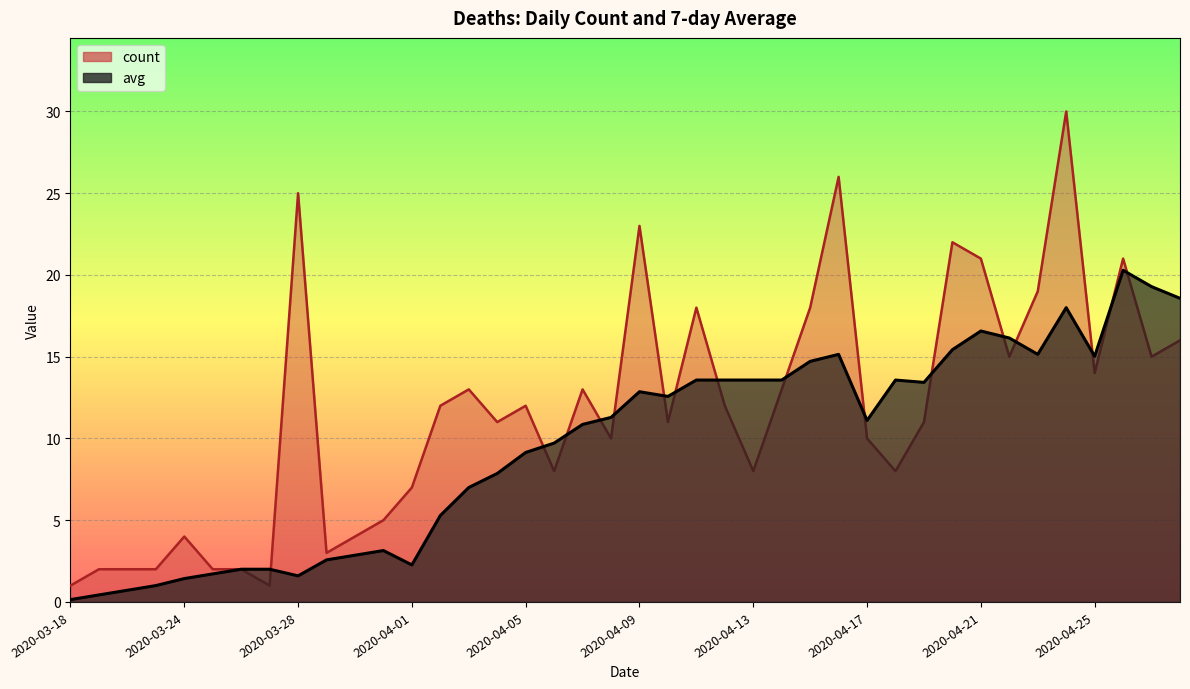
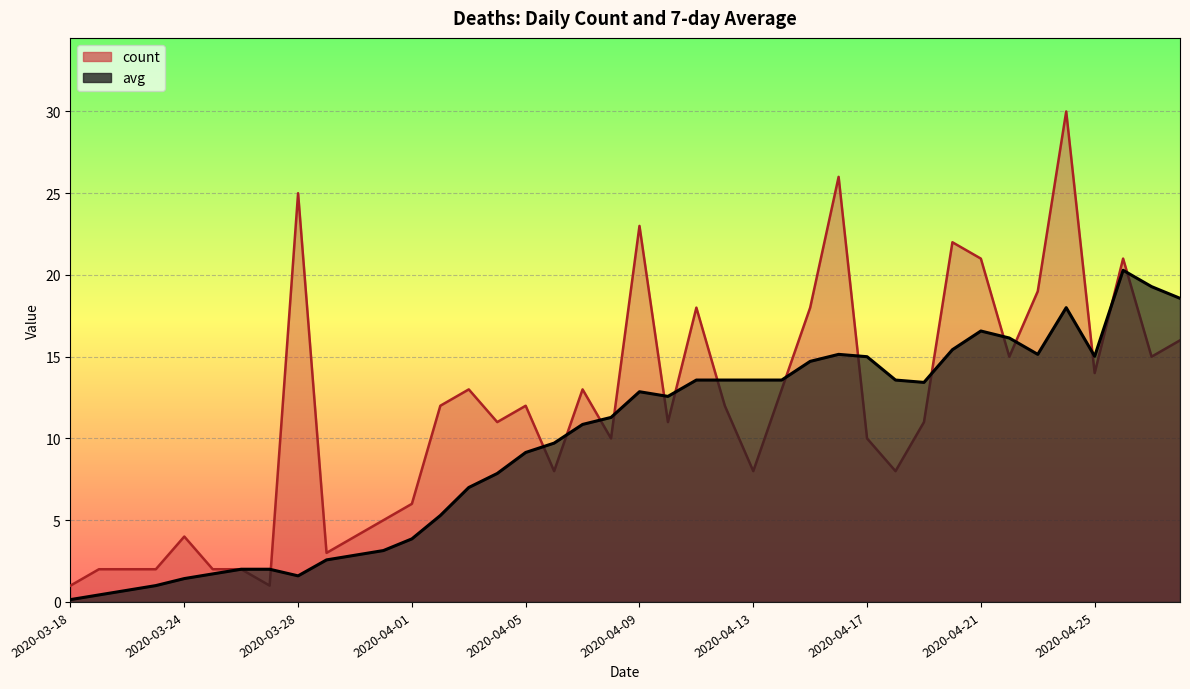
count, 2020-04-01: 7 -> 6
avg, 2020-04-01: 2.3 -> 3.9
avg, 2020-04-17: 11.1 -> 15.0
